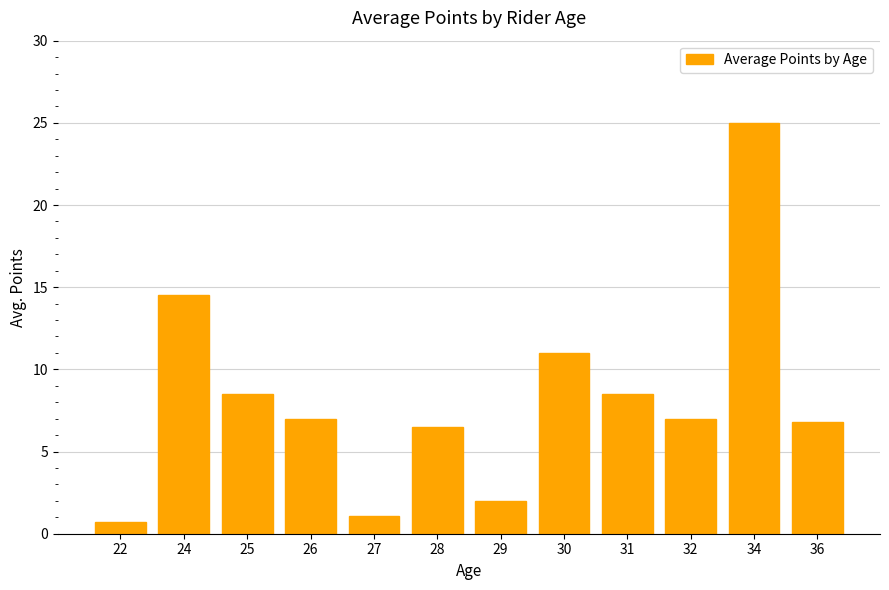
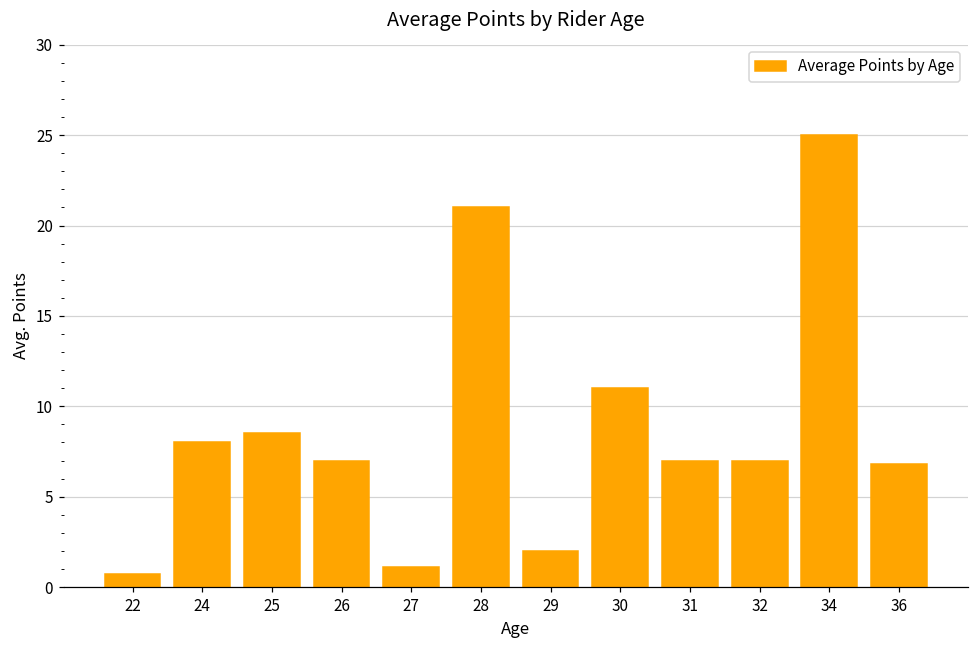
24: 14.5 -> 8.0
28: 6.5 -> 21.0
31: 8.5 -> 7.0
